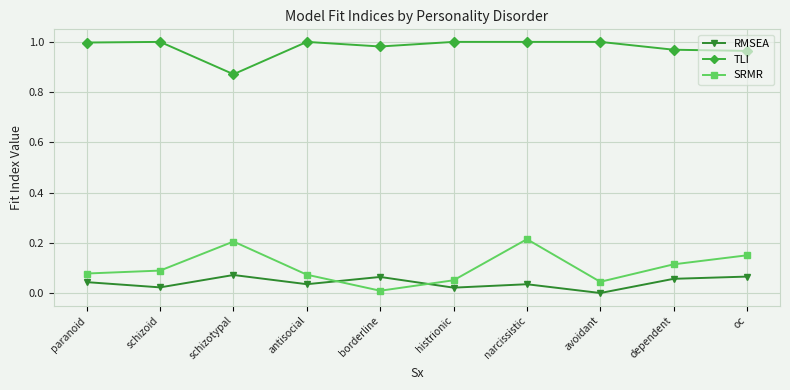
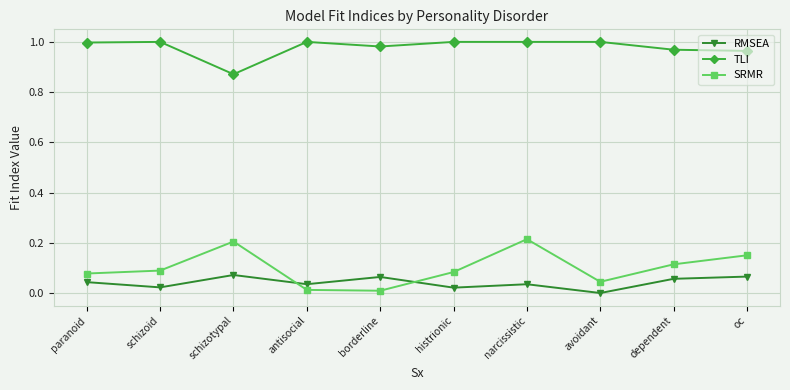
SRMR, antisocial: 0.07 -> 0.01
SRMR, histrionic: 0.05 -> 0.08
